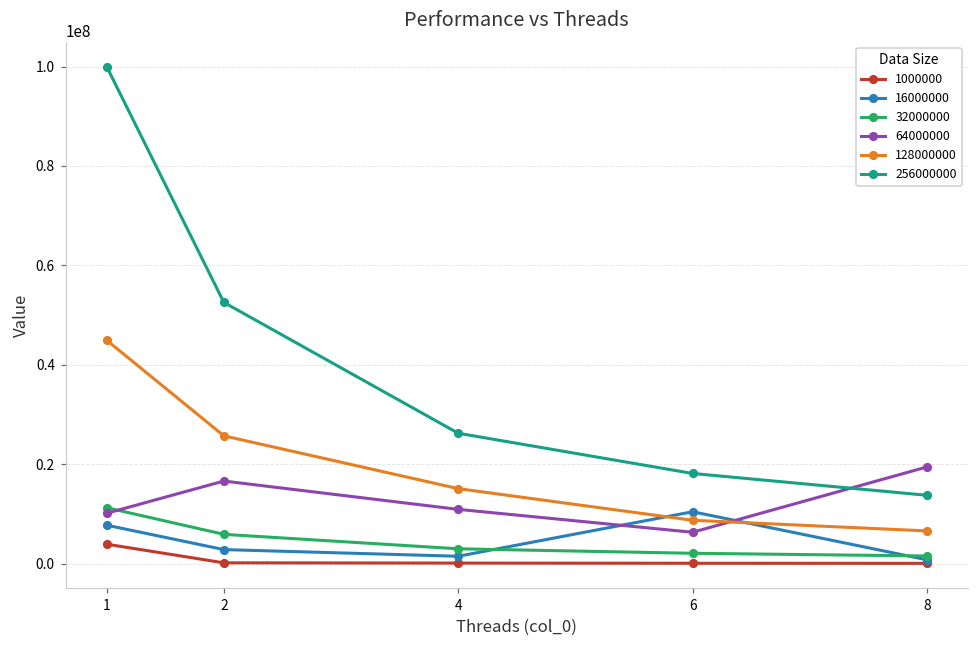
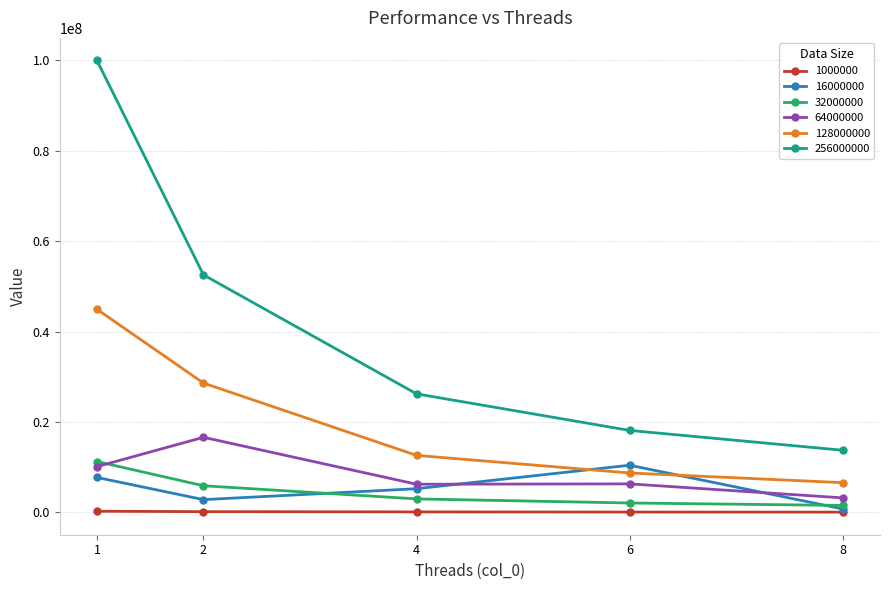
1000000, 1: 4000000 -> 0
128000000, 2: 26000000 -> 29000000
16000000, 4: 1000000 -> 5000000
64000000, 4: 11000000 -> 6000000
128000000, 4: 15000000 -> 13000000
64000000, 8: 19000000 -> 3000000
